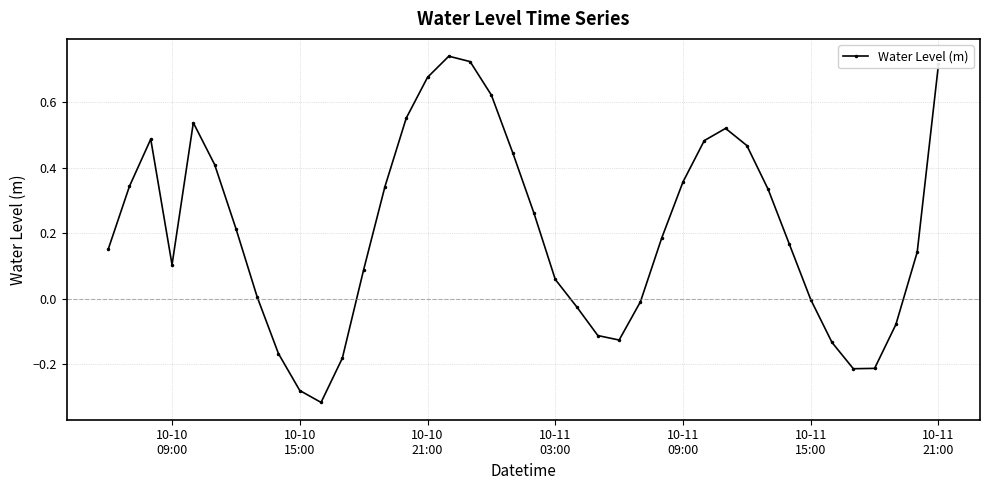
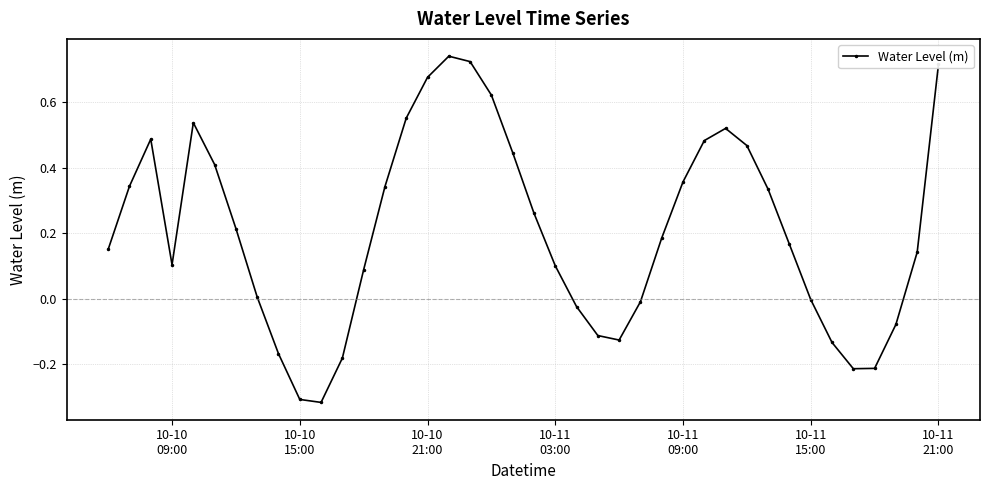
10-10 15:00: -0.28 -> -0.31
10-11 03:00: 0.06 -> 0.10
